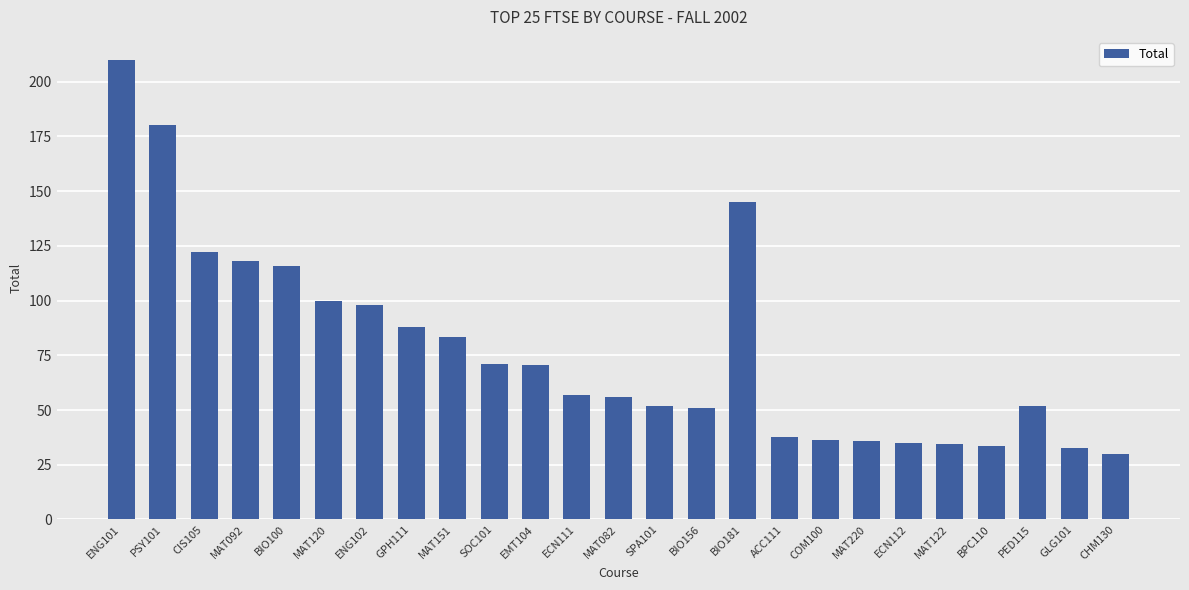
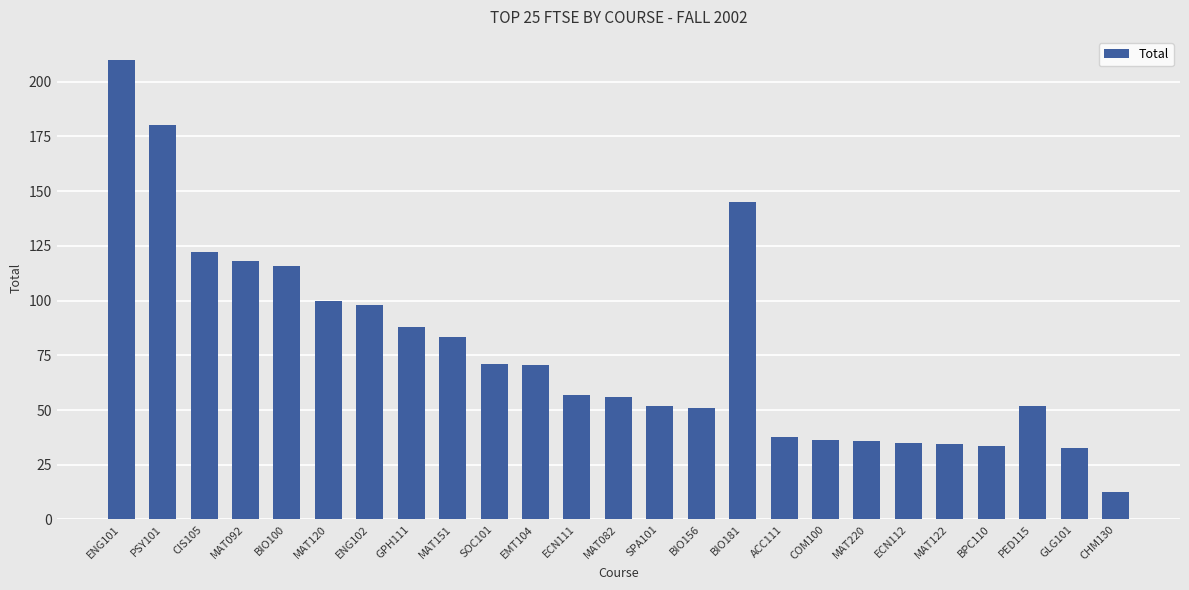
CHM130: 30 -> 13
